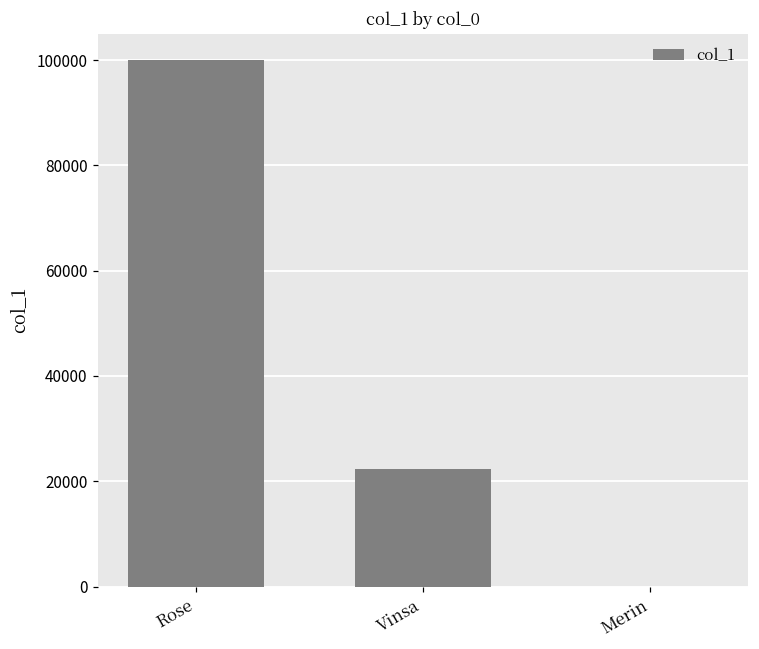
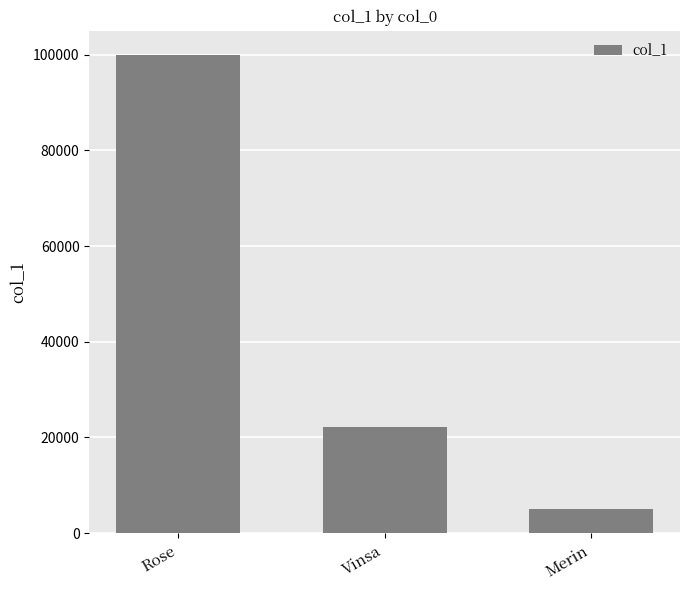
Merin: 0 -> 5000
